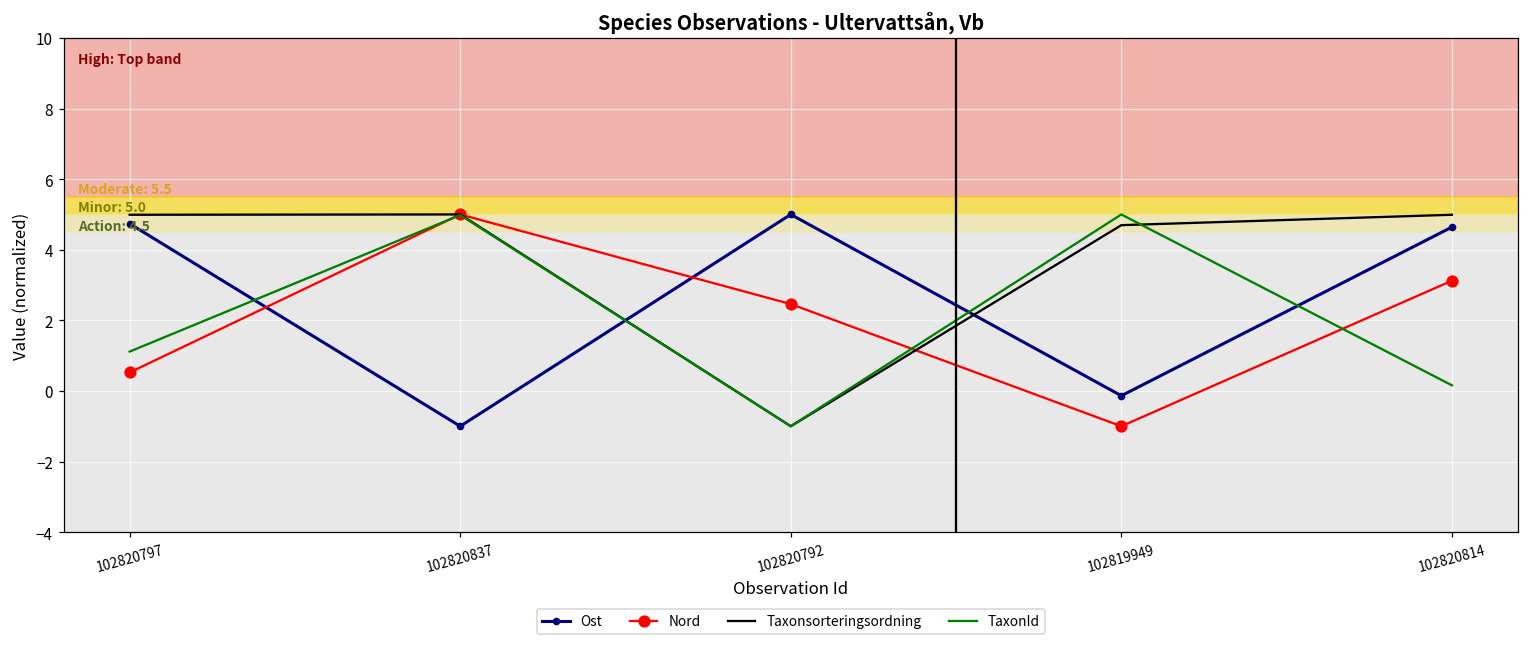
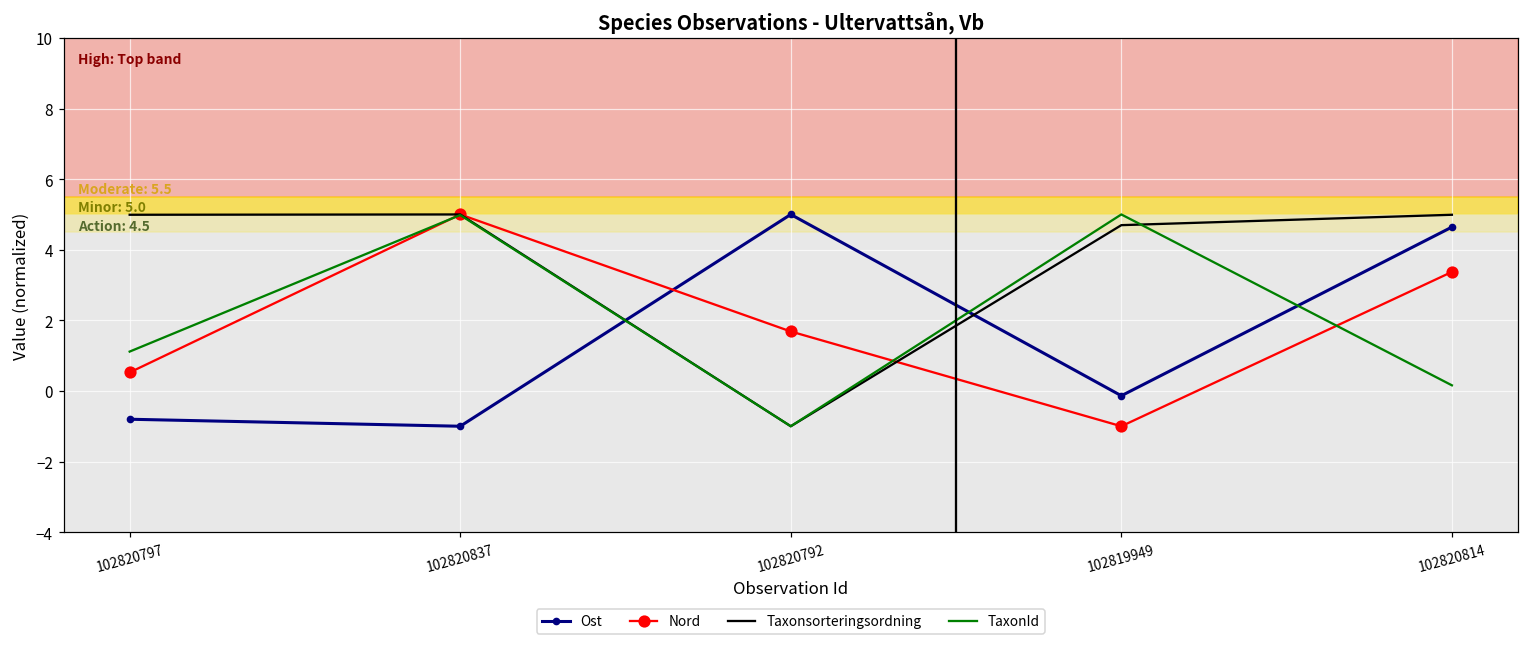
Ost, 102820797: 4.7 -> -0.8
Nord, 102820792: 2.5 -> 1.7
Nord, 102820814: 3.1 -> 3.4
